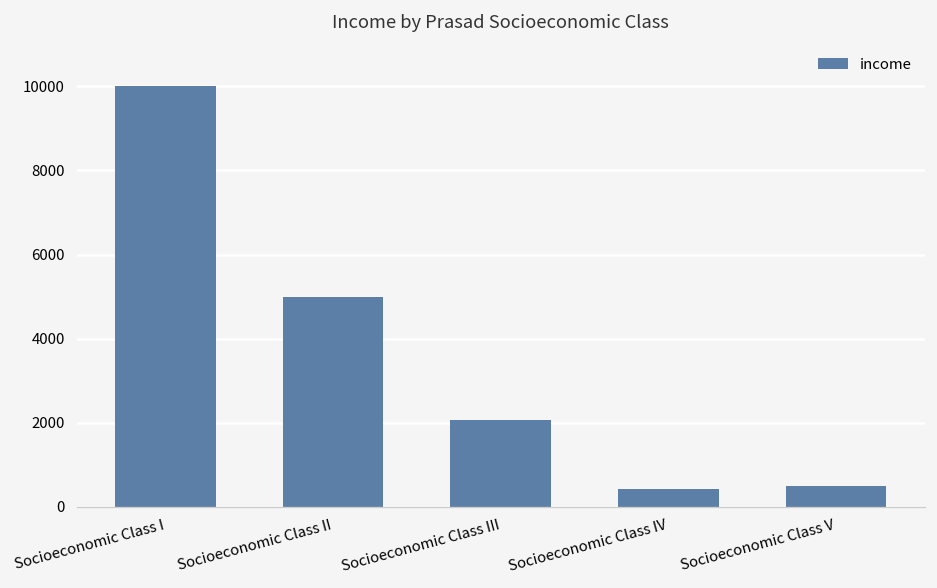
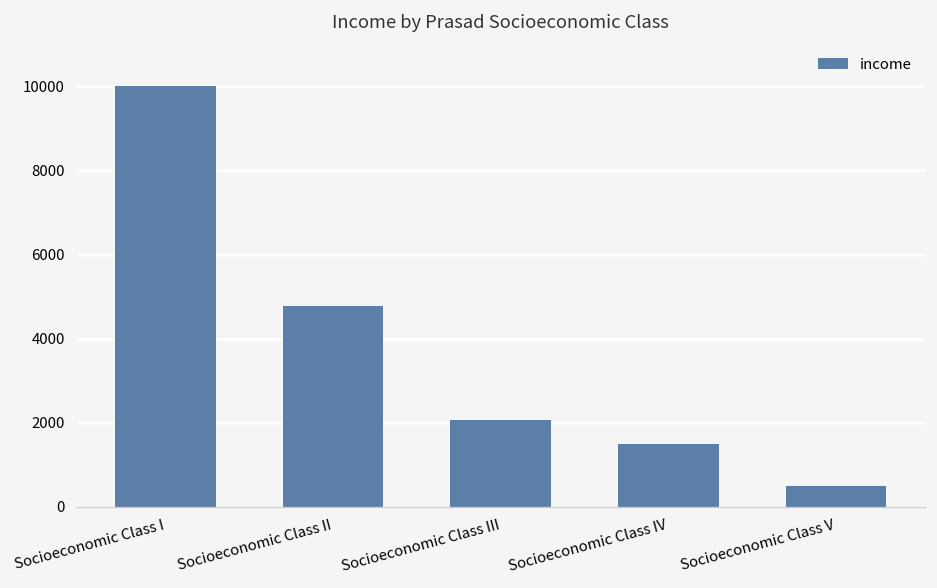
Socioeconomic Class II: 5000 -> 4800
Socioeconomic Class IV: 400 -> 1500
